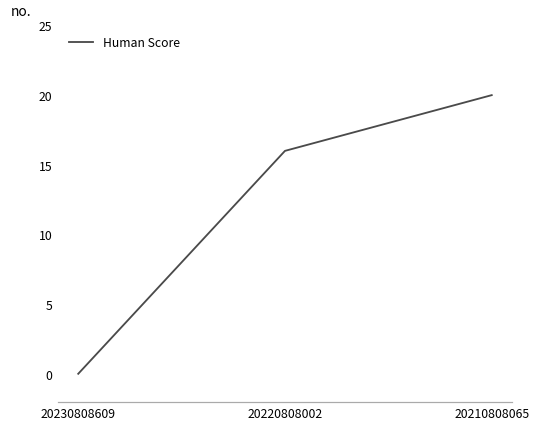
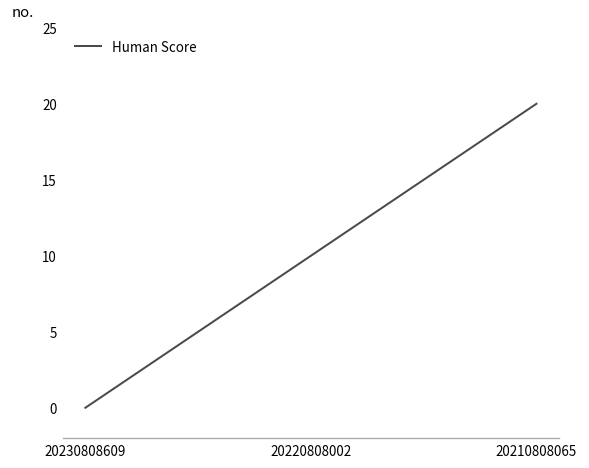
20220808002: 16 -> 10
